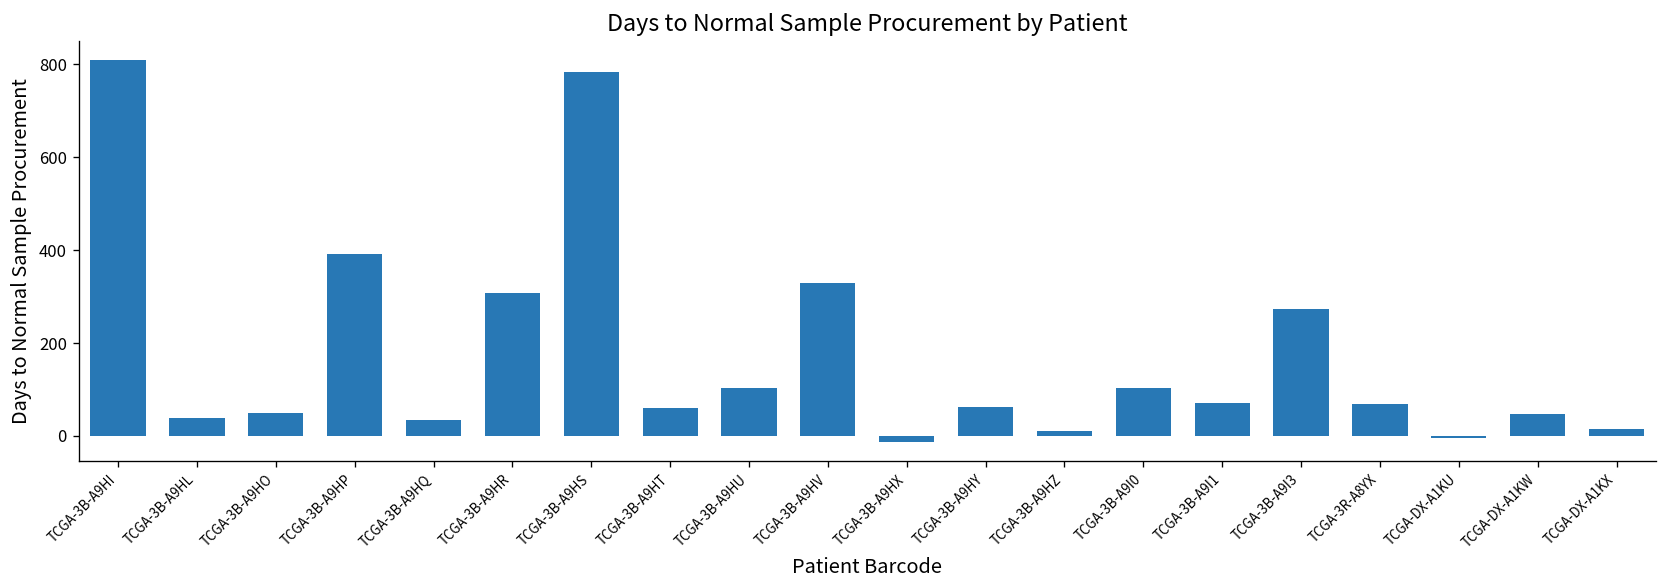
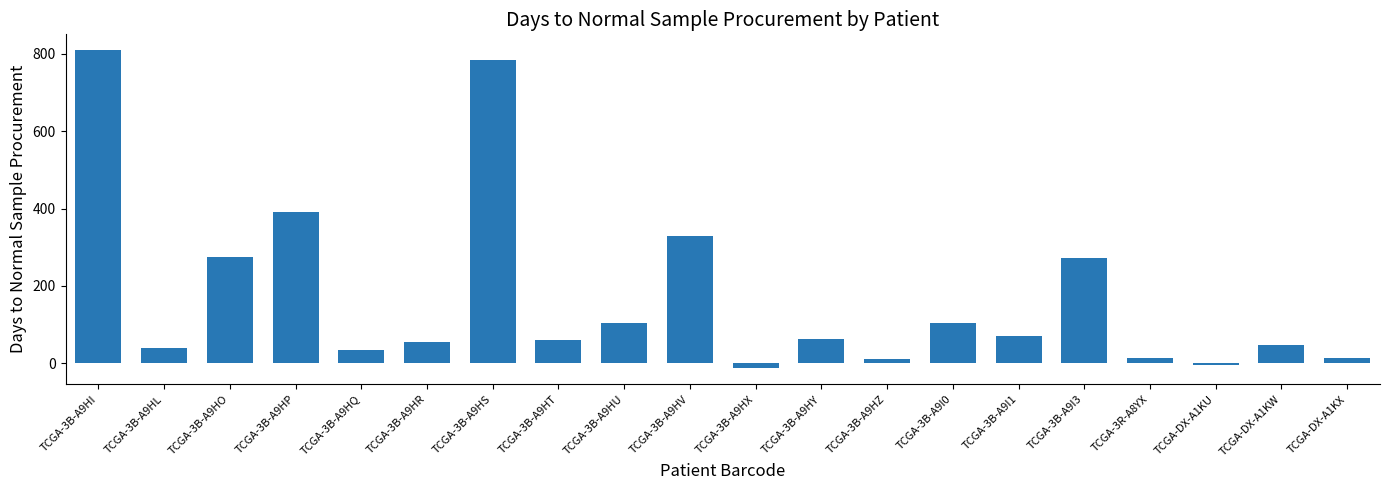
TCGA-3B-A9HO: 50 -> 280
TCGA-3B-A9HR: 310 -> 60
TCGA-3R-A8YX: 70 -> 10
